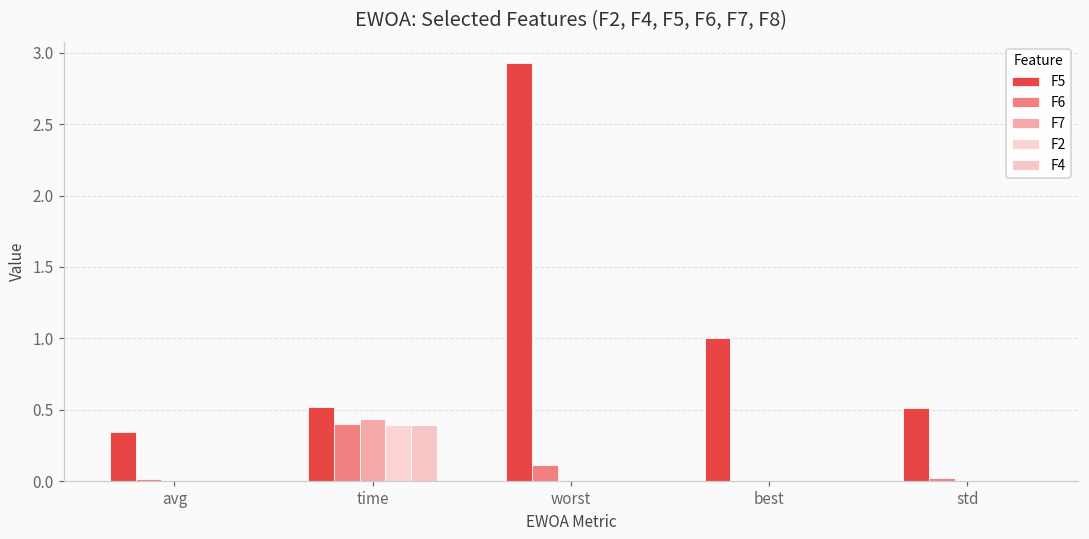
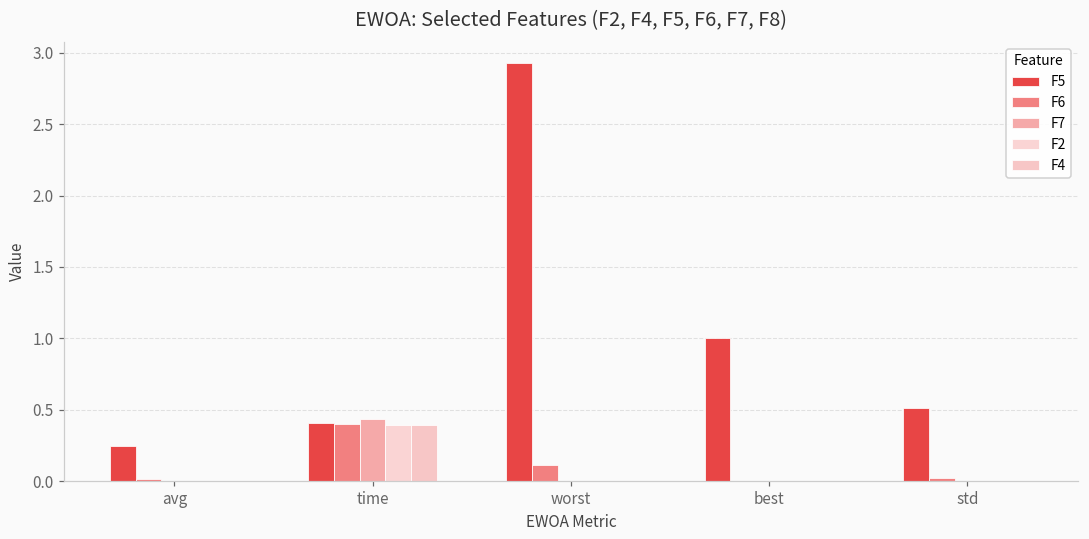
F5, avg: 0.34 -> 0.25
F5, time: 0.52 -> 0.40
